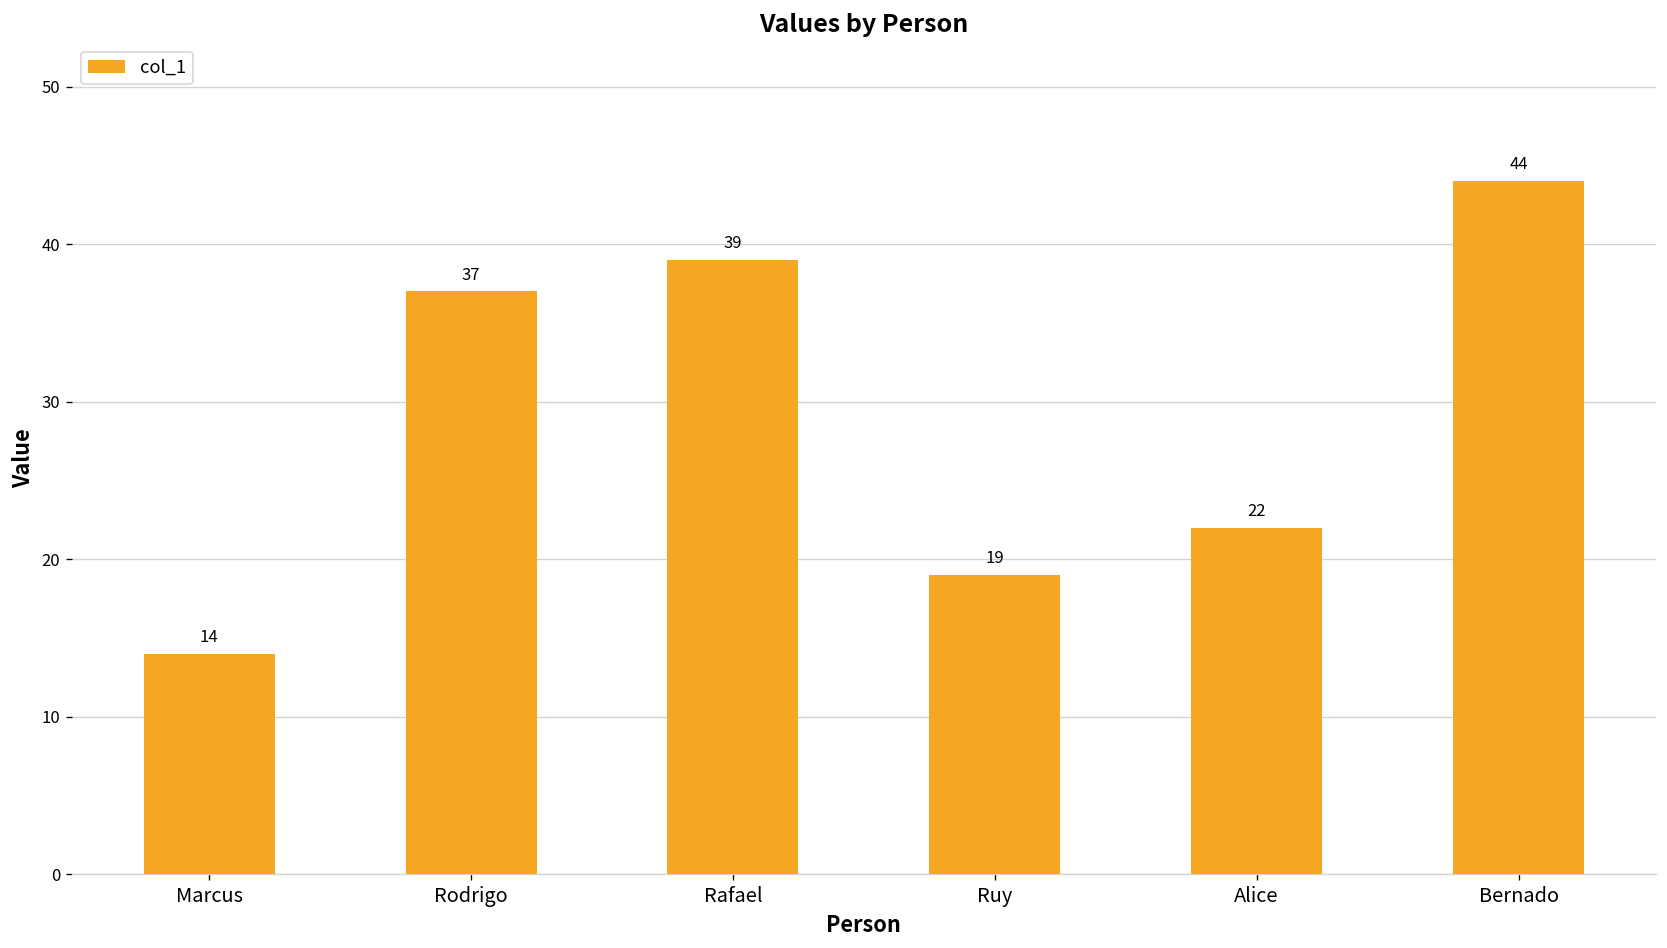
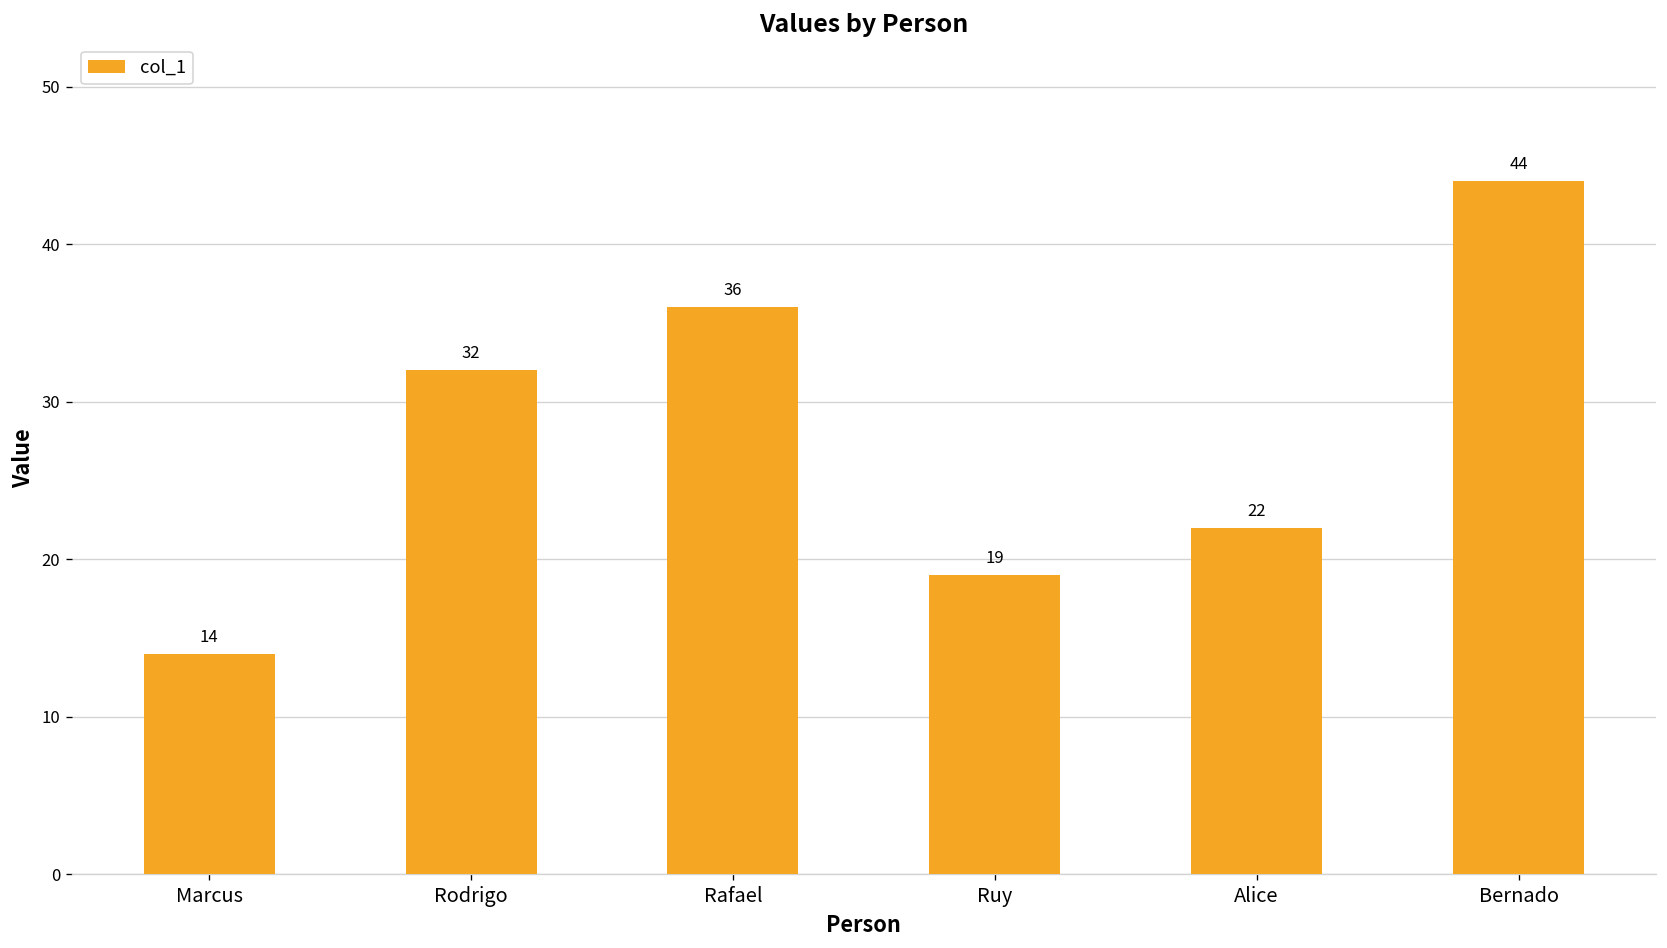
Rodrigo: 37 -> 32
Rafael: 39 -> 36
